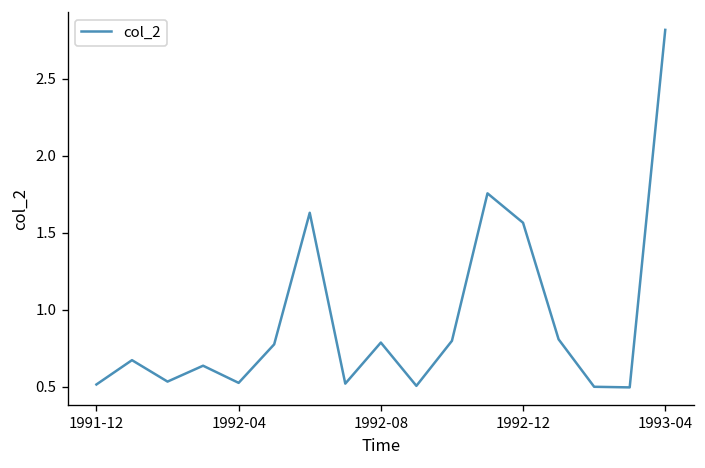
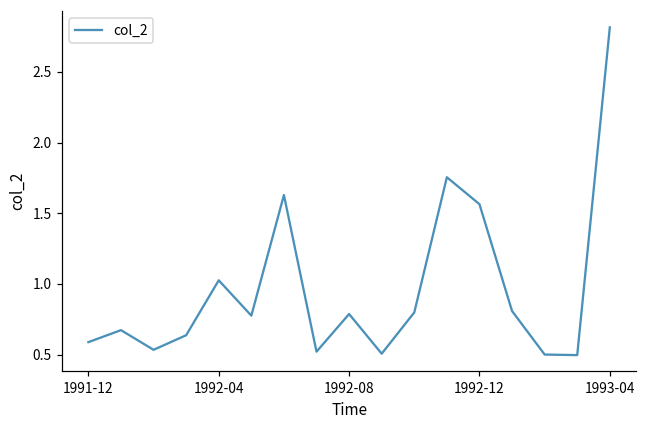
1991-12: 0.52 -> 0.59
1992-04: 0.53 -> 1.03
